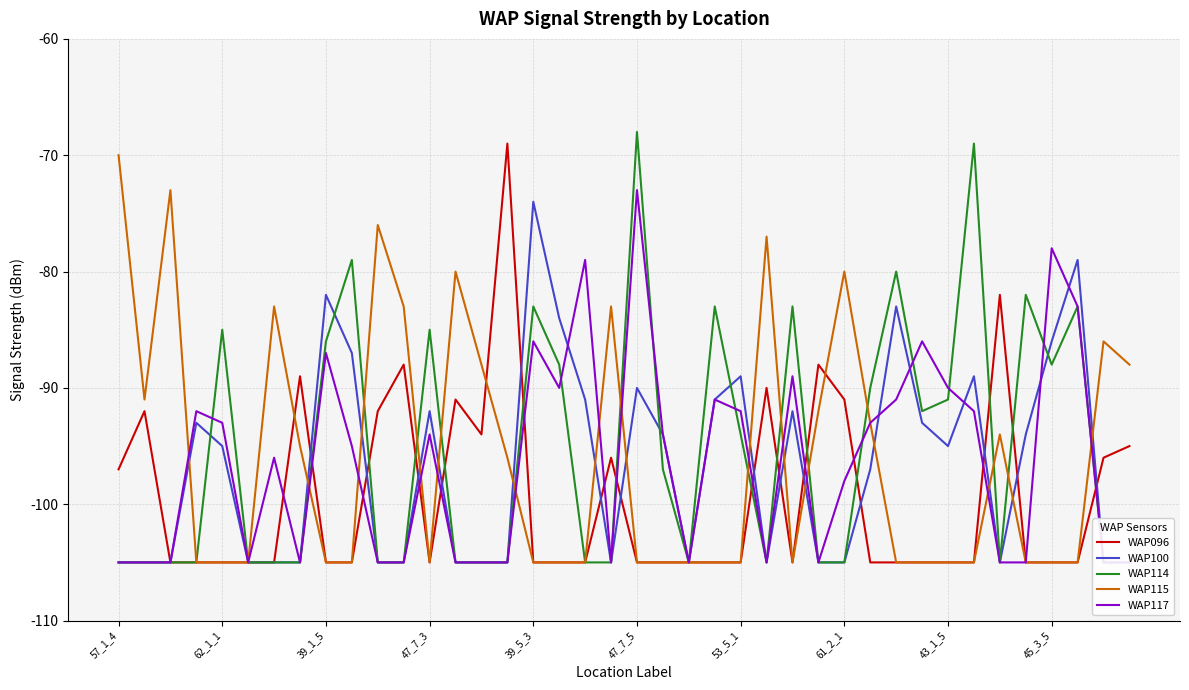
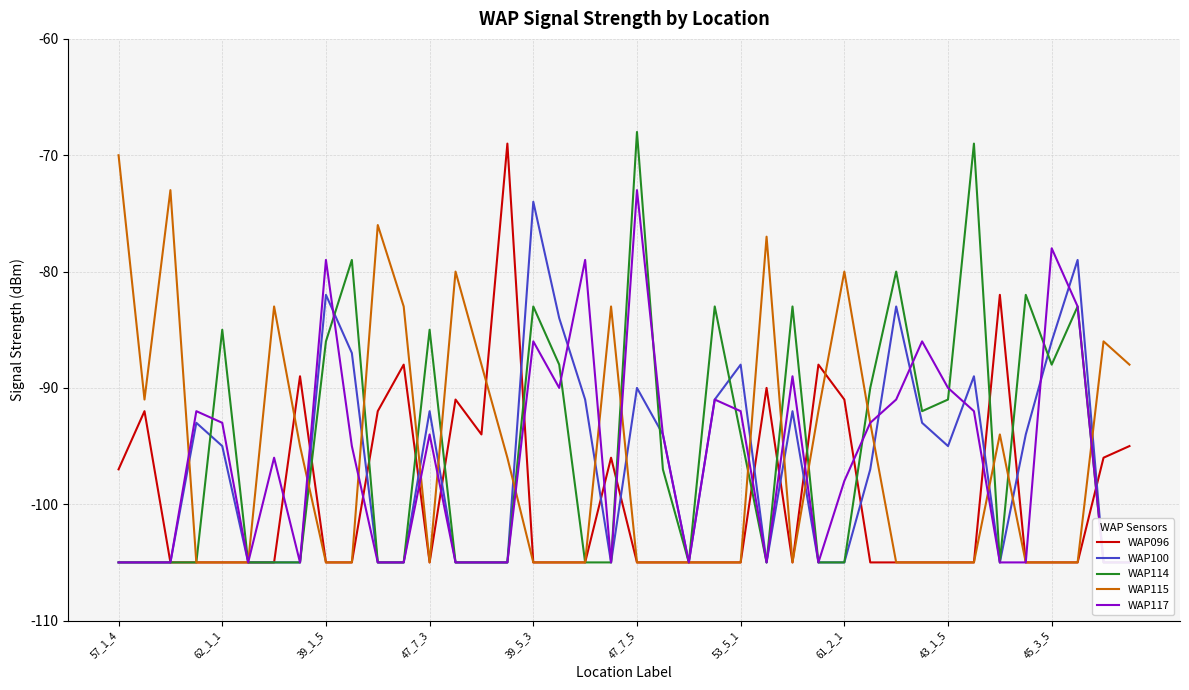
WAP117, 39_1_5: -87 -> -79
WAP100, 53_5_1: -89 -> -88
